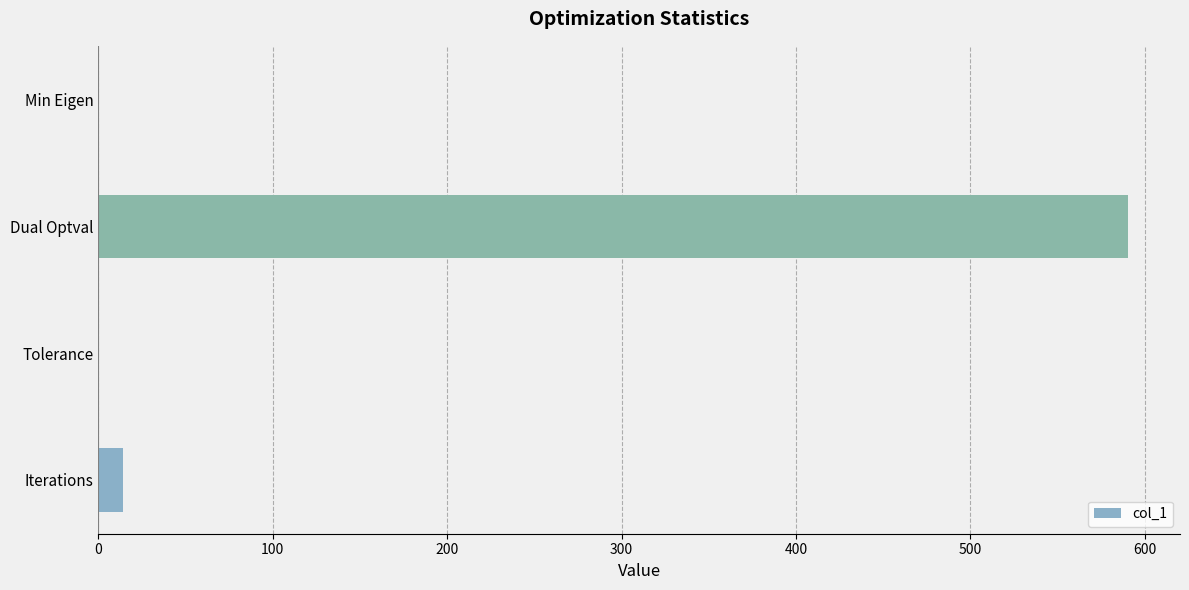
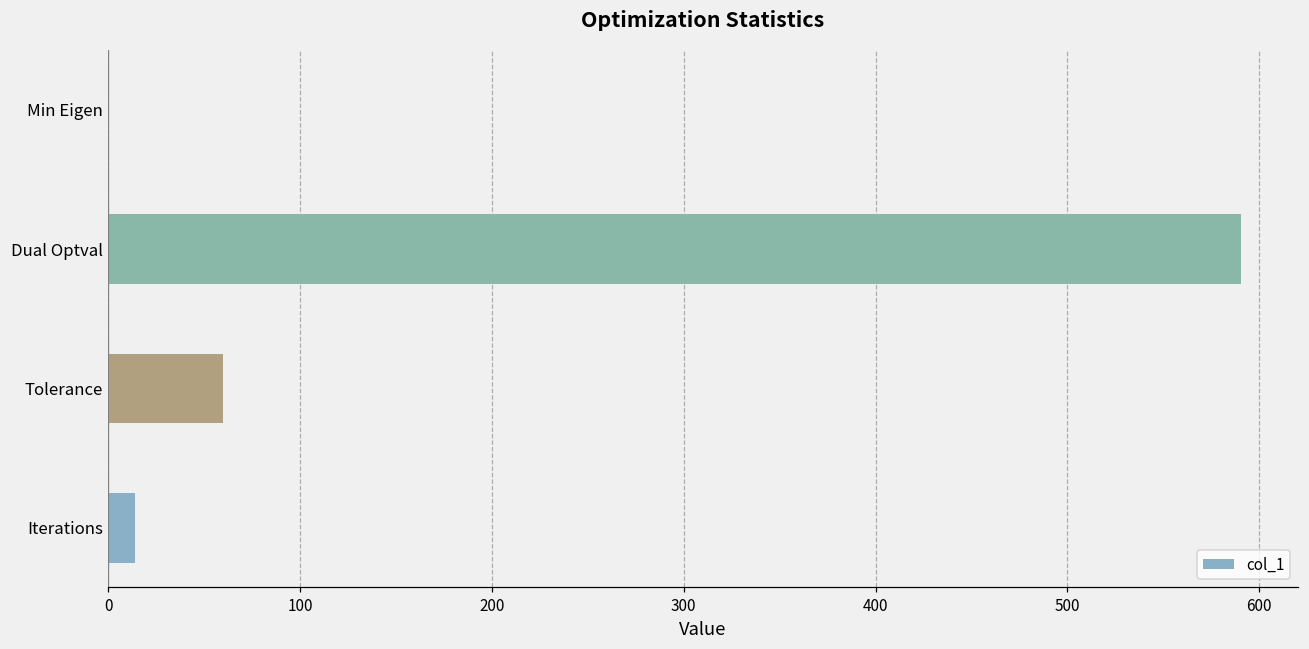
Tolerance: 0 -> 60
